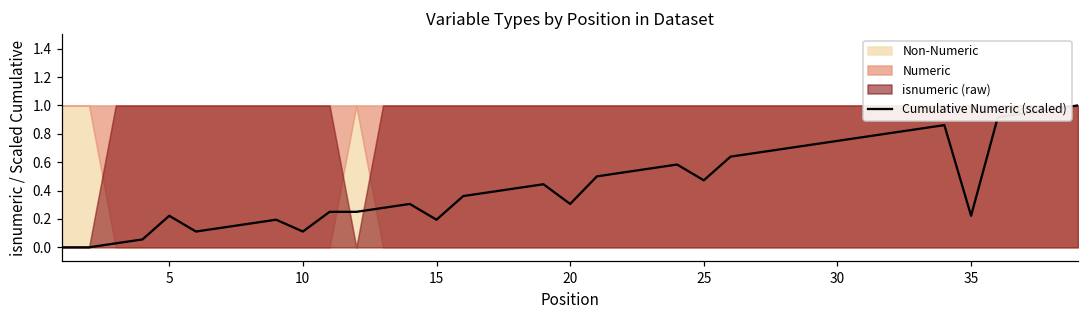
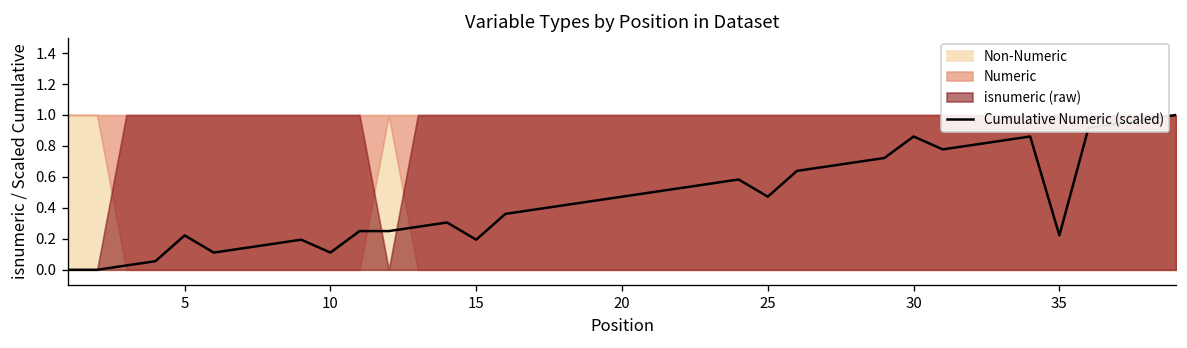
Cumulative Numeric (scaled), 20: 0.31 -> 0.47
Cumulative Numeric (scaled), 30: 0.75 -> 0.86
